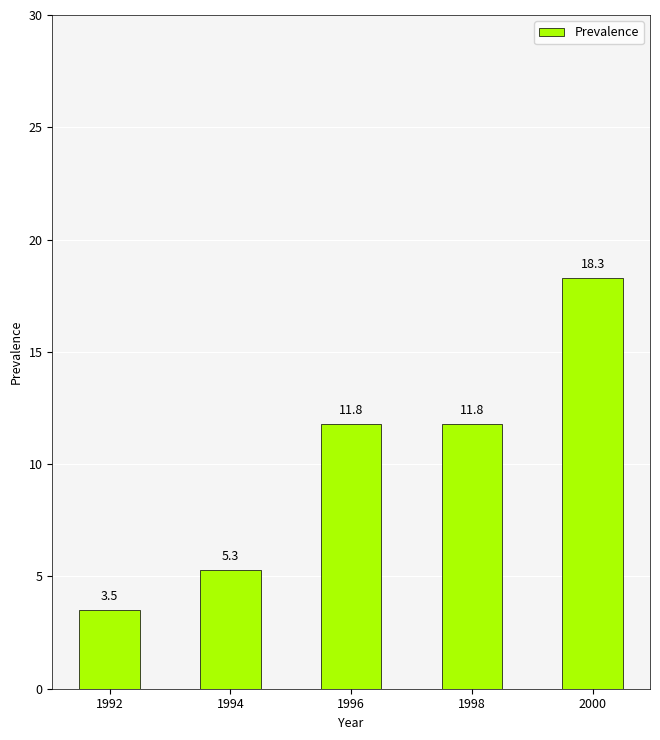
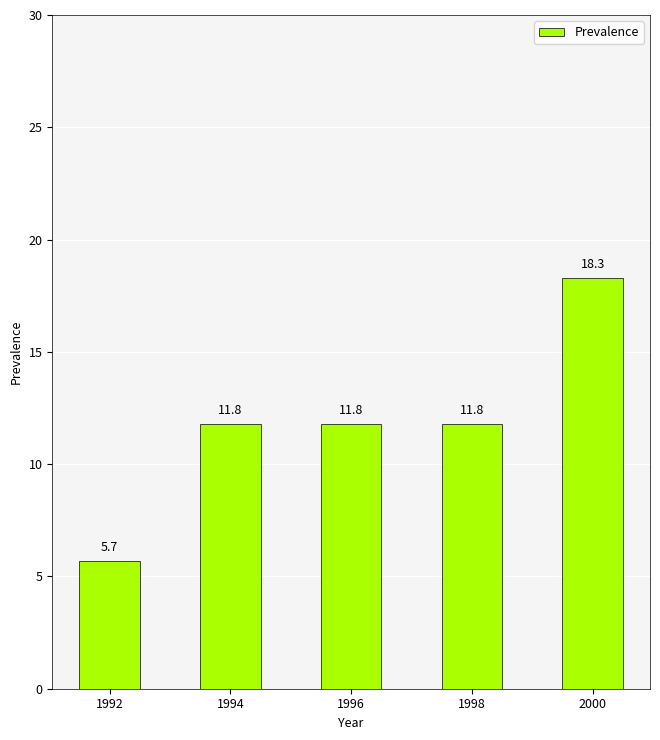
1992: 3.5 -> 5.7
1994: 5.3 -> 11.8
